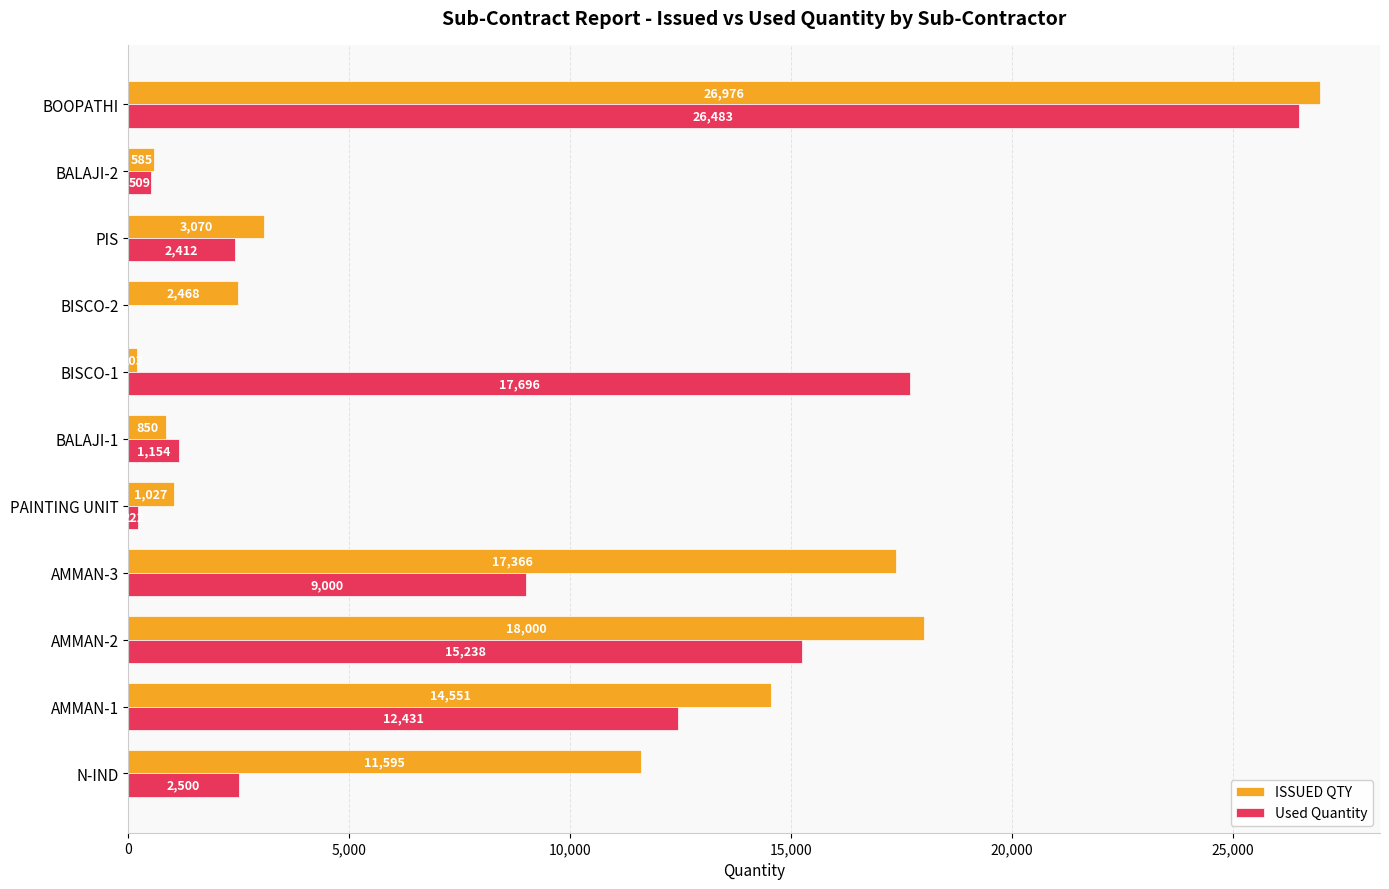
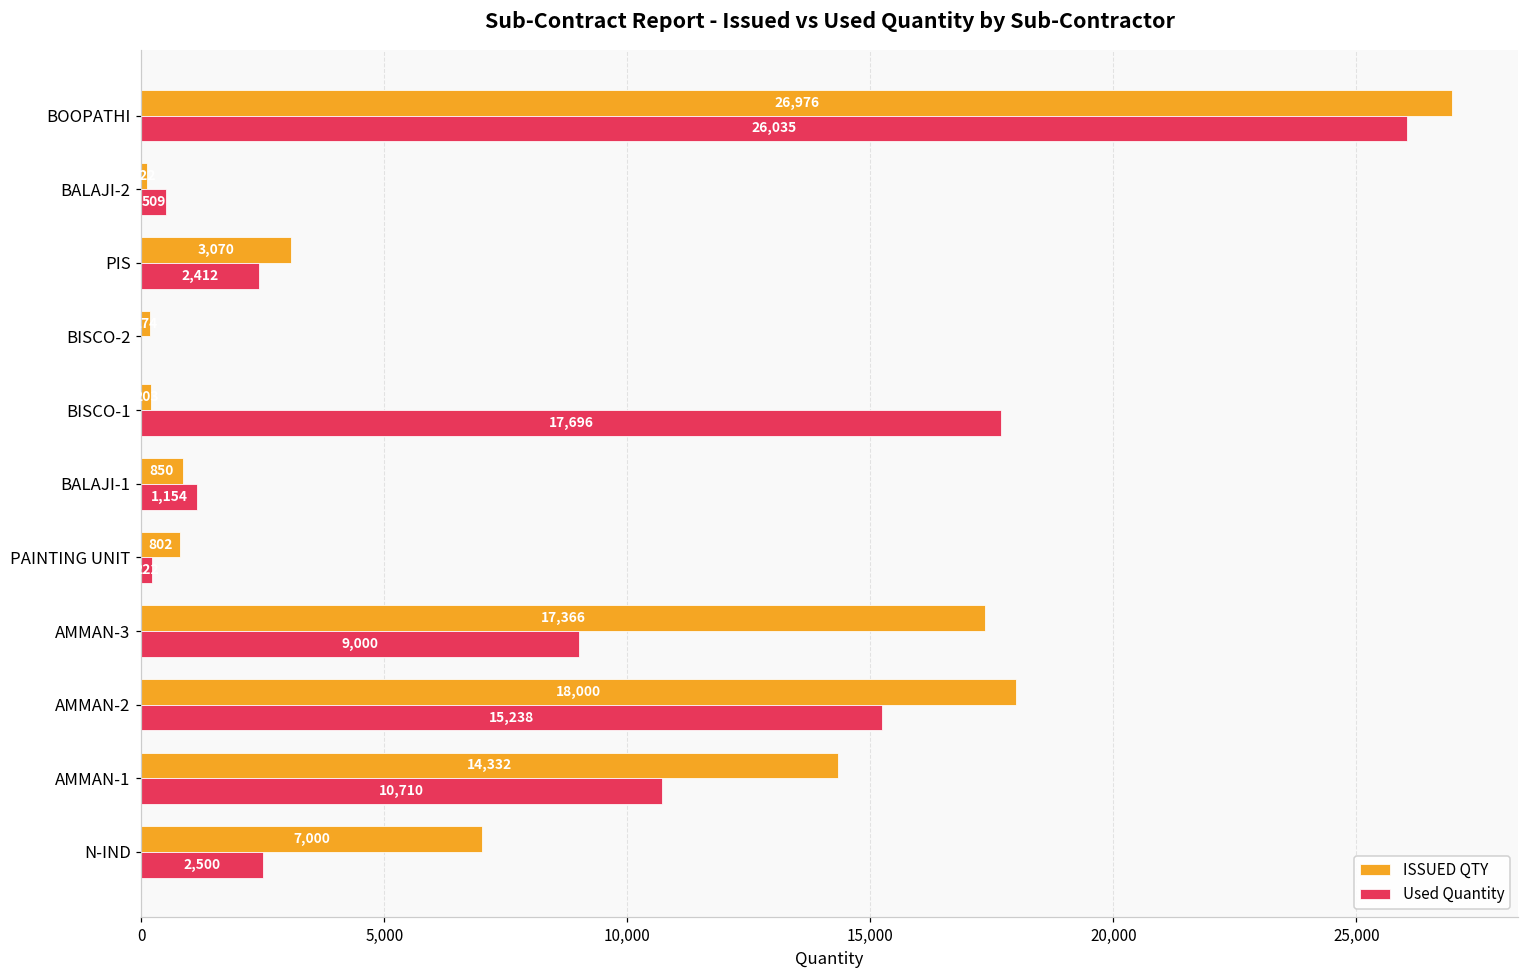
Used Quantity, BOOPATHI: 26,483 -> 26,035
ISSUED QTY, BALAJI-2: 600 -> 100
ISSUED QTY, BISCO-2: 2,500 -> 200
ISSUED QTY, PAINTING UNIT: 1,027 -> 802
ISSUED QTY, AMMAN-1: 14,551 -> 14,332
Used Quantity, AMMAN-1: 12,431 -> 10,710
ISSUED QTY, N-IND: 11,595 -> 7,000
